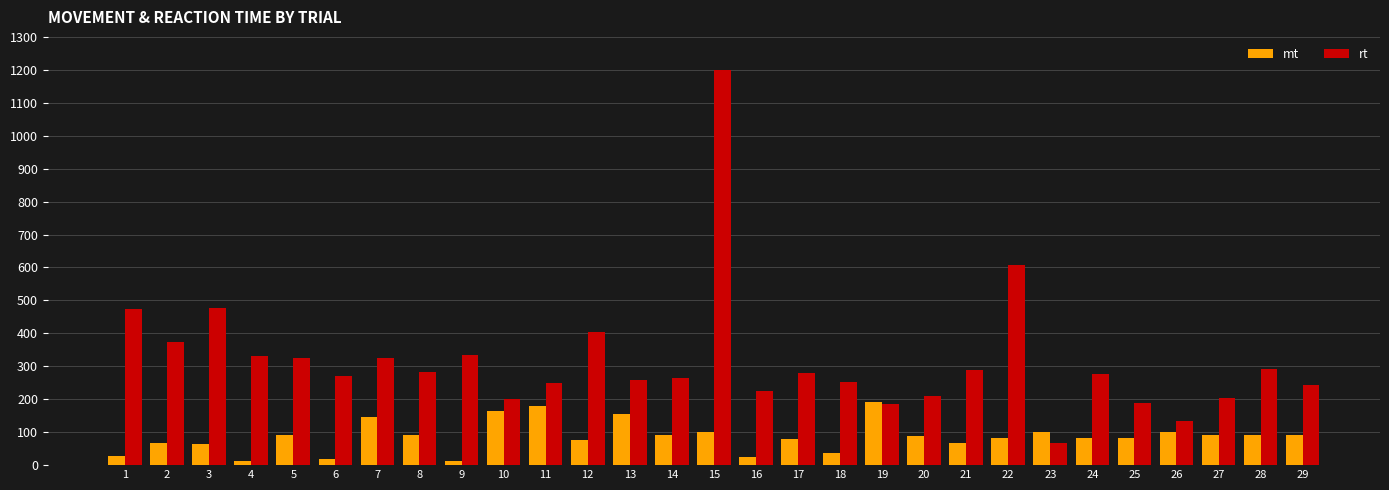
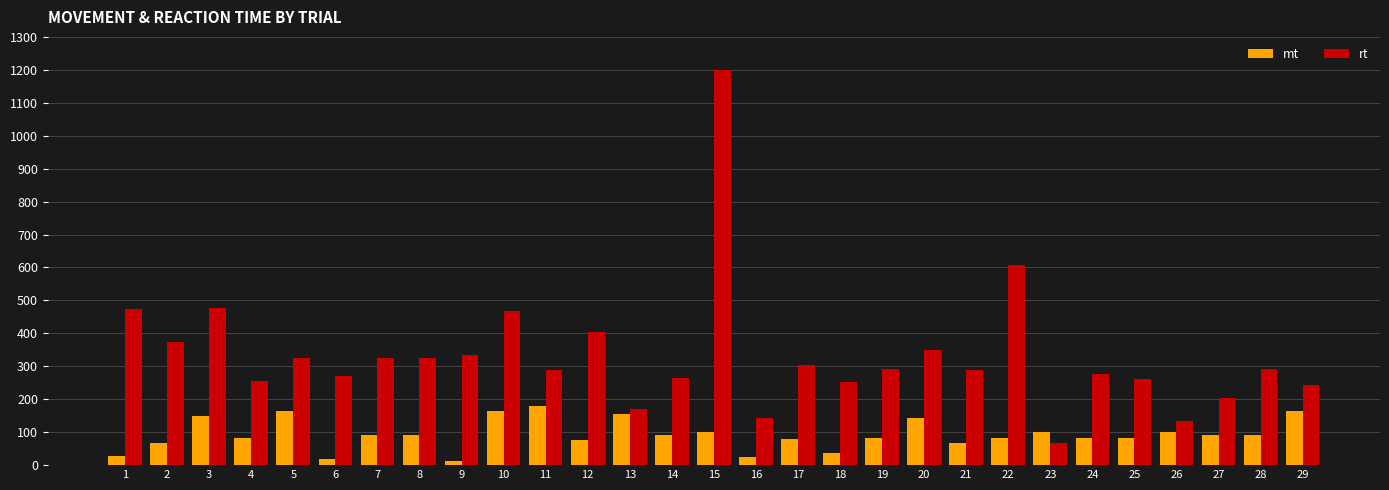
mt, 3: 70 -> 150
mt, 4: 10 -> 80
rt, 4: 330 -> 250
mt, 5: 90 -> 170
mt, 7: 150 -> 90
rt, 8: 280 -> 330
rt, 10: 200 -> 470
rt, 11: 250 -> 290
rt, 13: 260 -> 170
rt, 16: 220 -> 140
rt, 17: 280 -> 310
mt, 19: 190 -> 80
rt, 19: 190 -> 290
mt, 20: 90 -> 140
rt, 20: 210 -> 350
rt, 25: 190 -> 260
mt, 29: 90 -> 160
